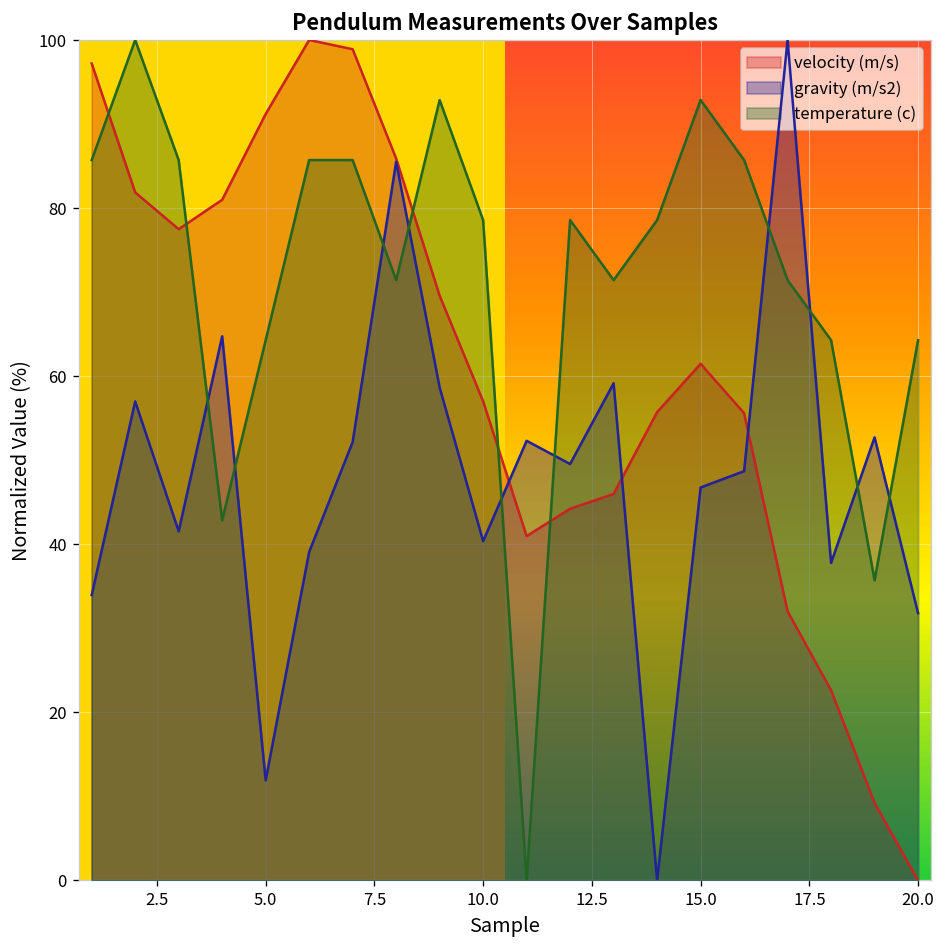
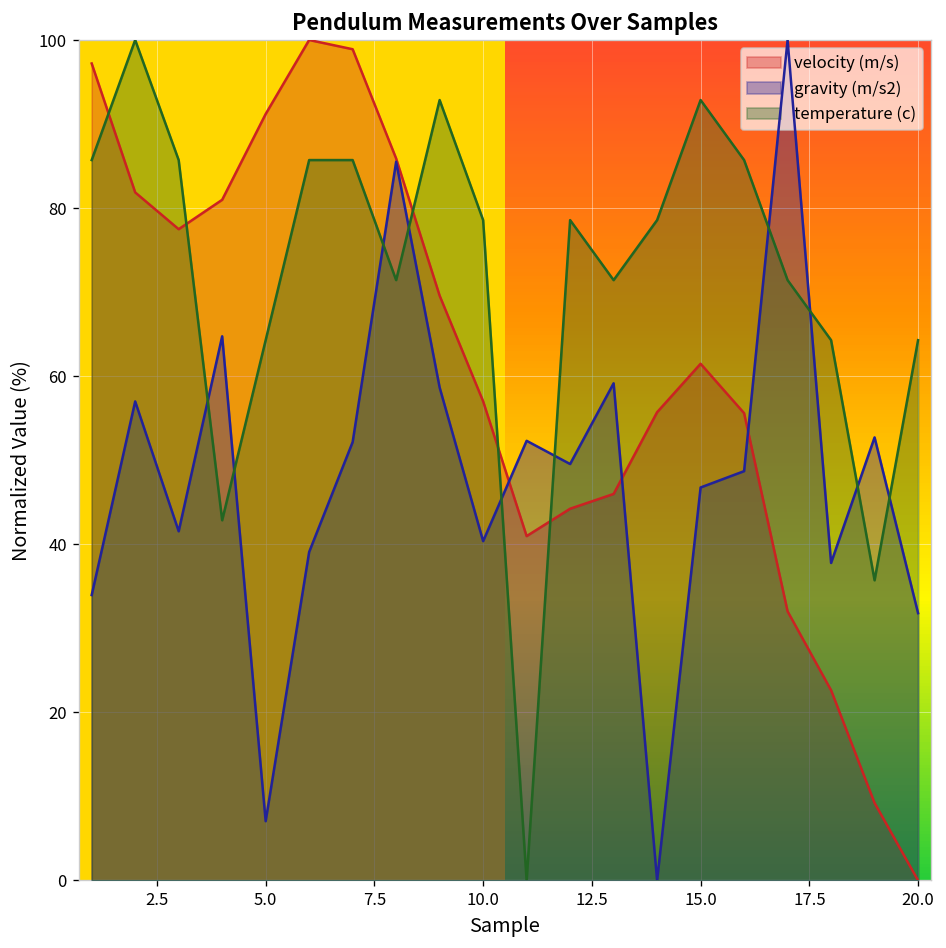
gravity (m/s2), 5.0: 12 -> 7
